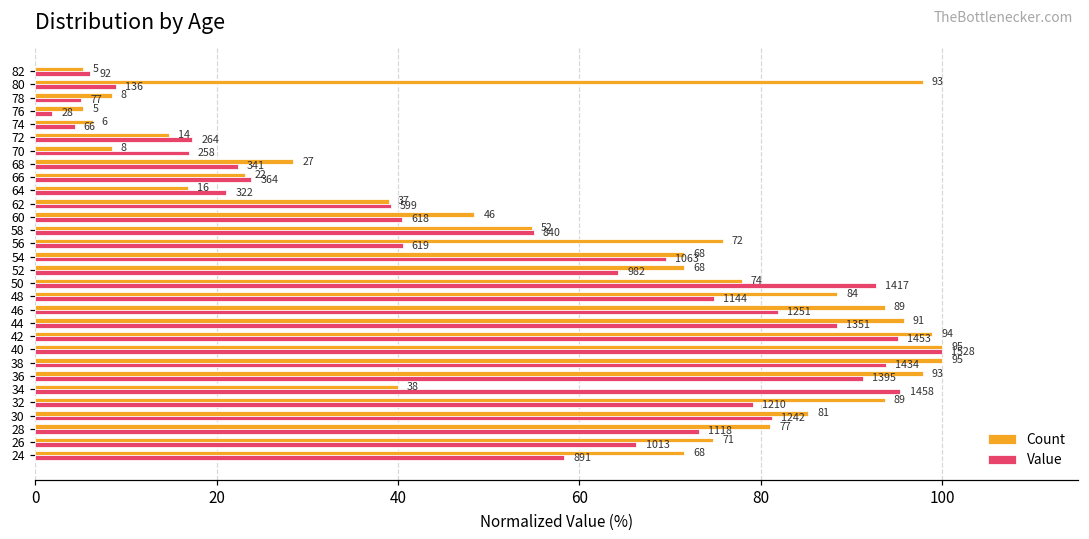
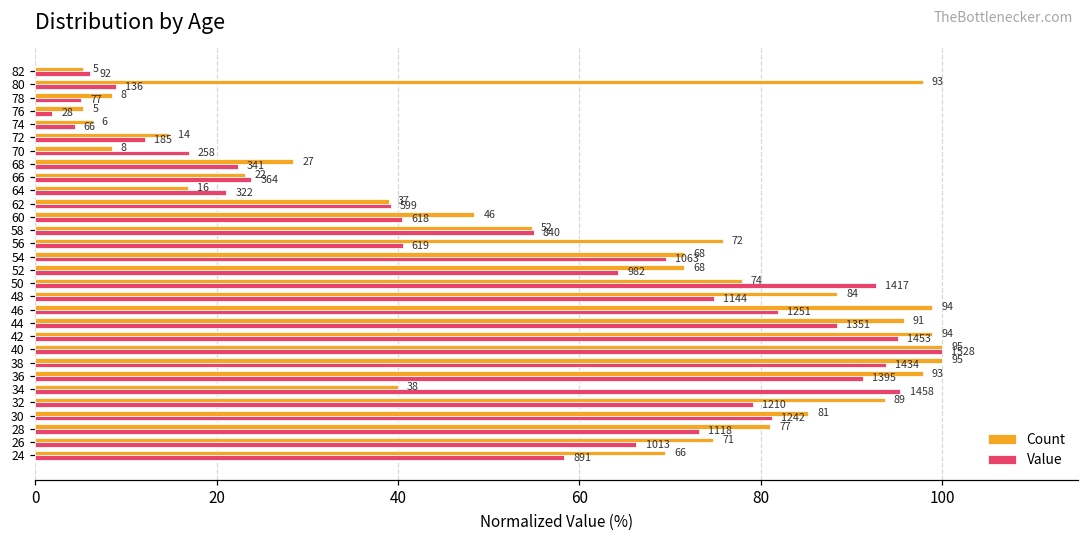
Value, 72: 264 -> 185
Count, 46: 89 -> 94
Count, 24: 68 -> 66
